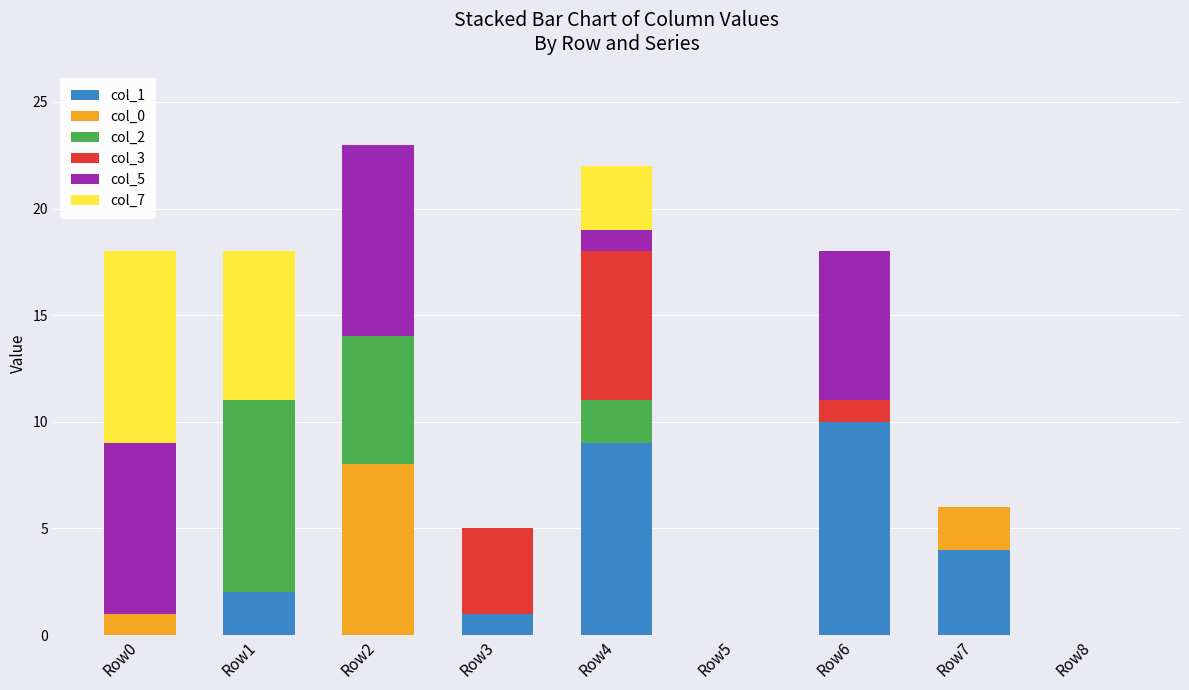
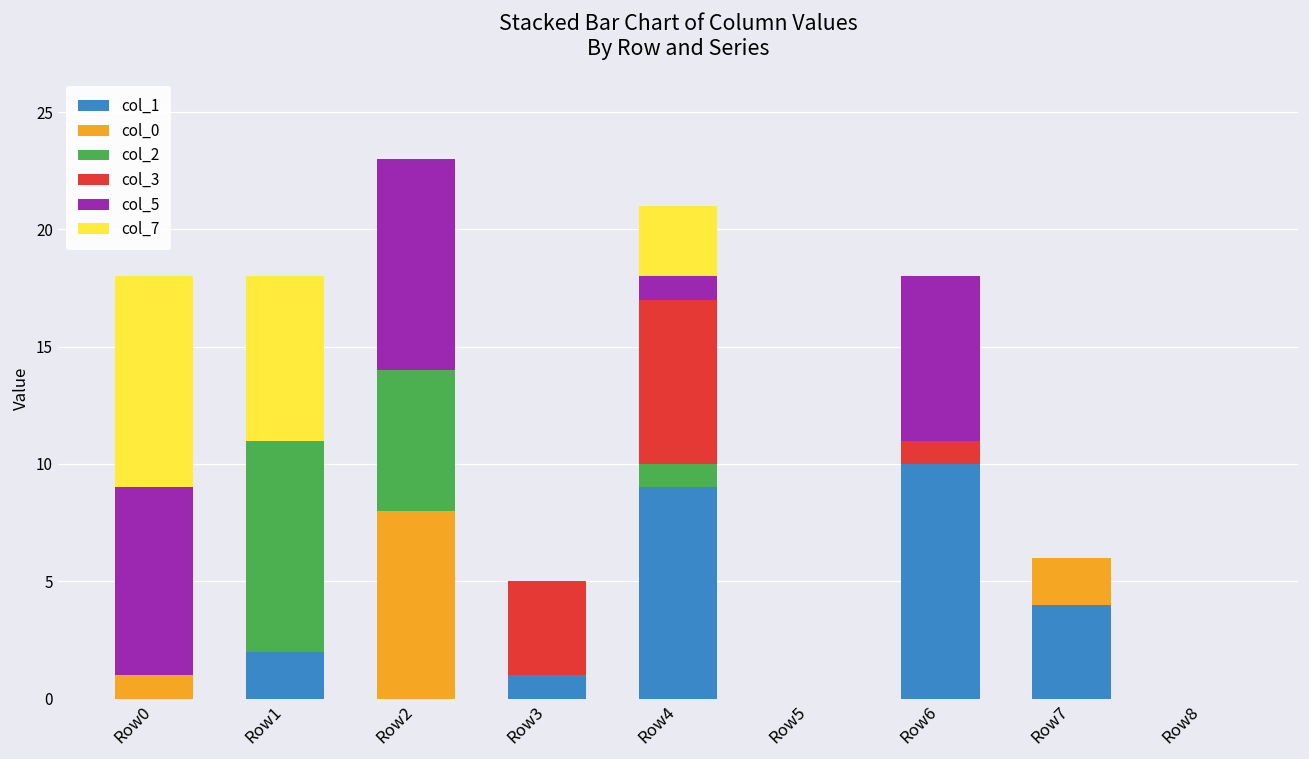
col_2, Row4: 2 -> 1
